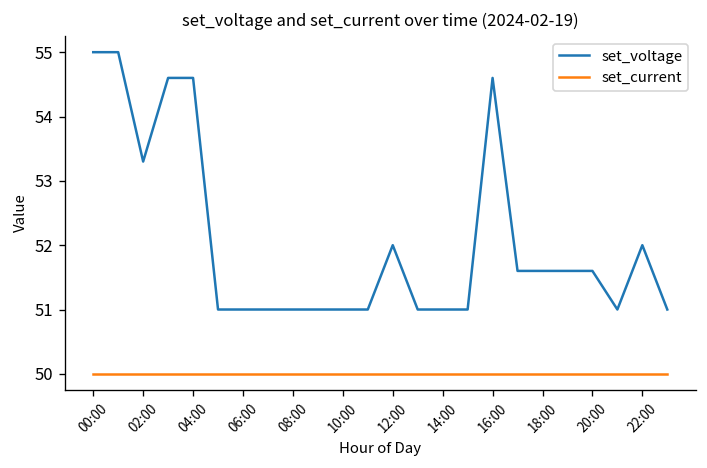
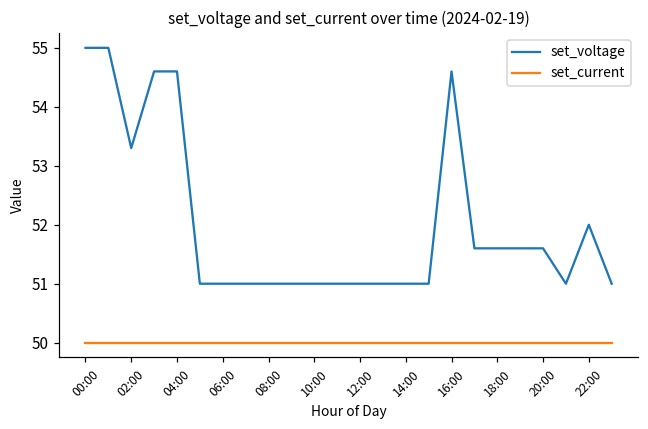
set_voltage, 12:00: 52 -> 51
